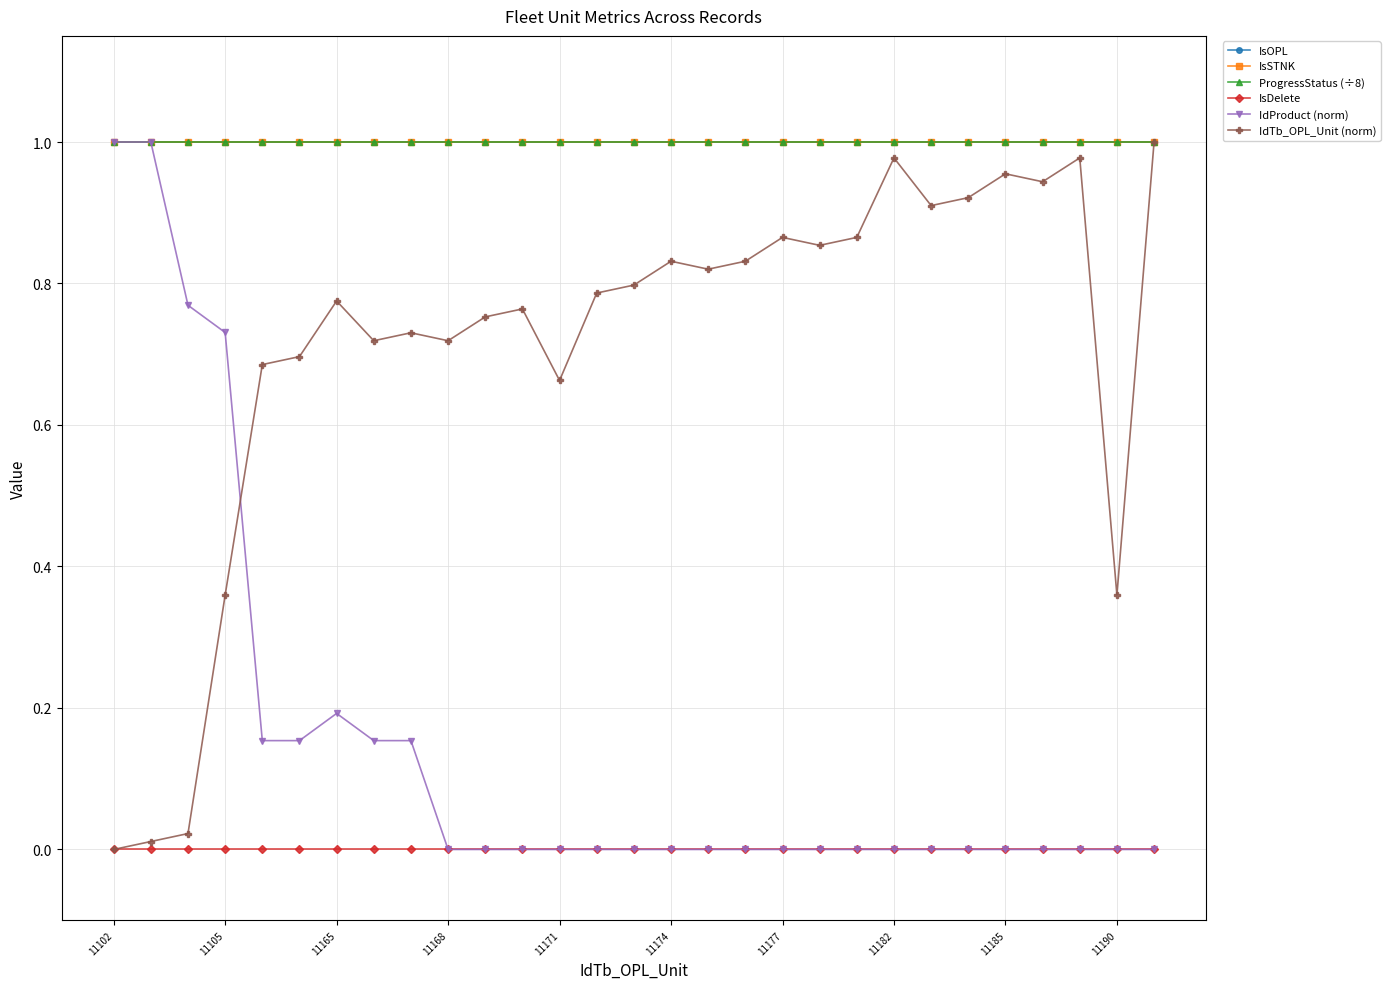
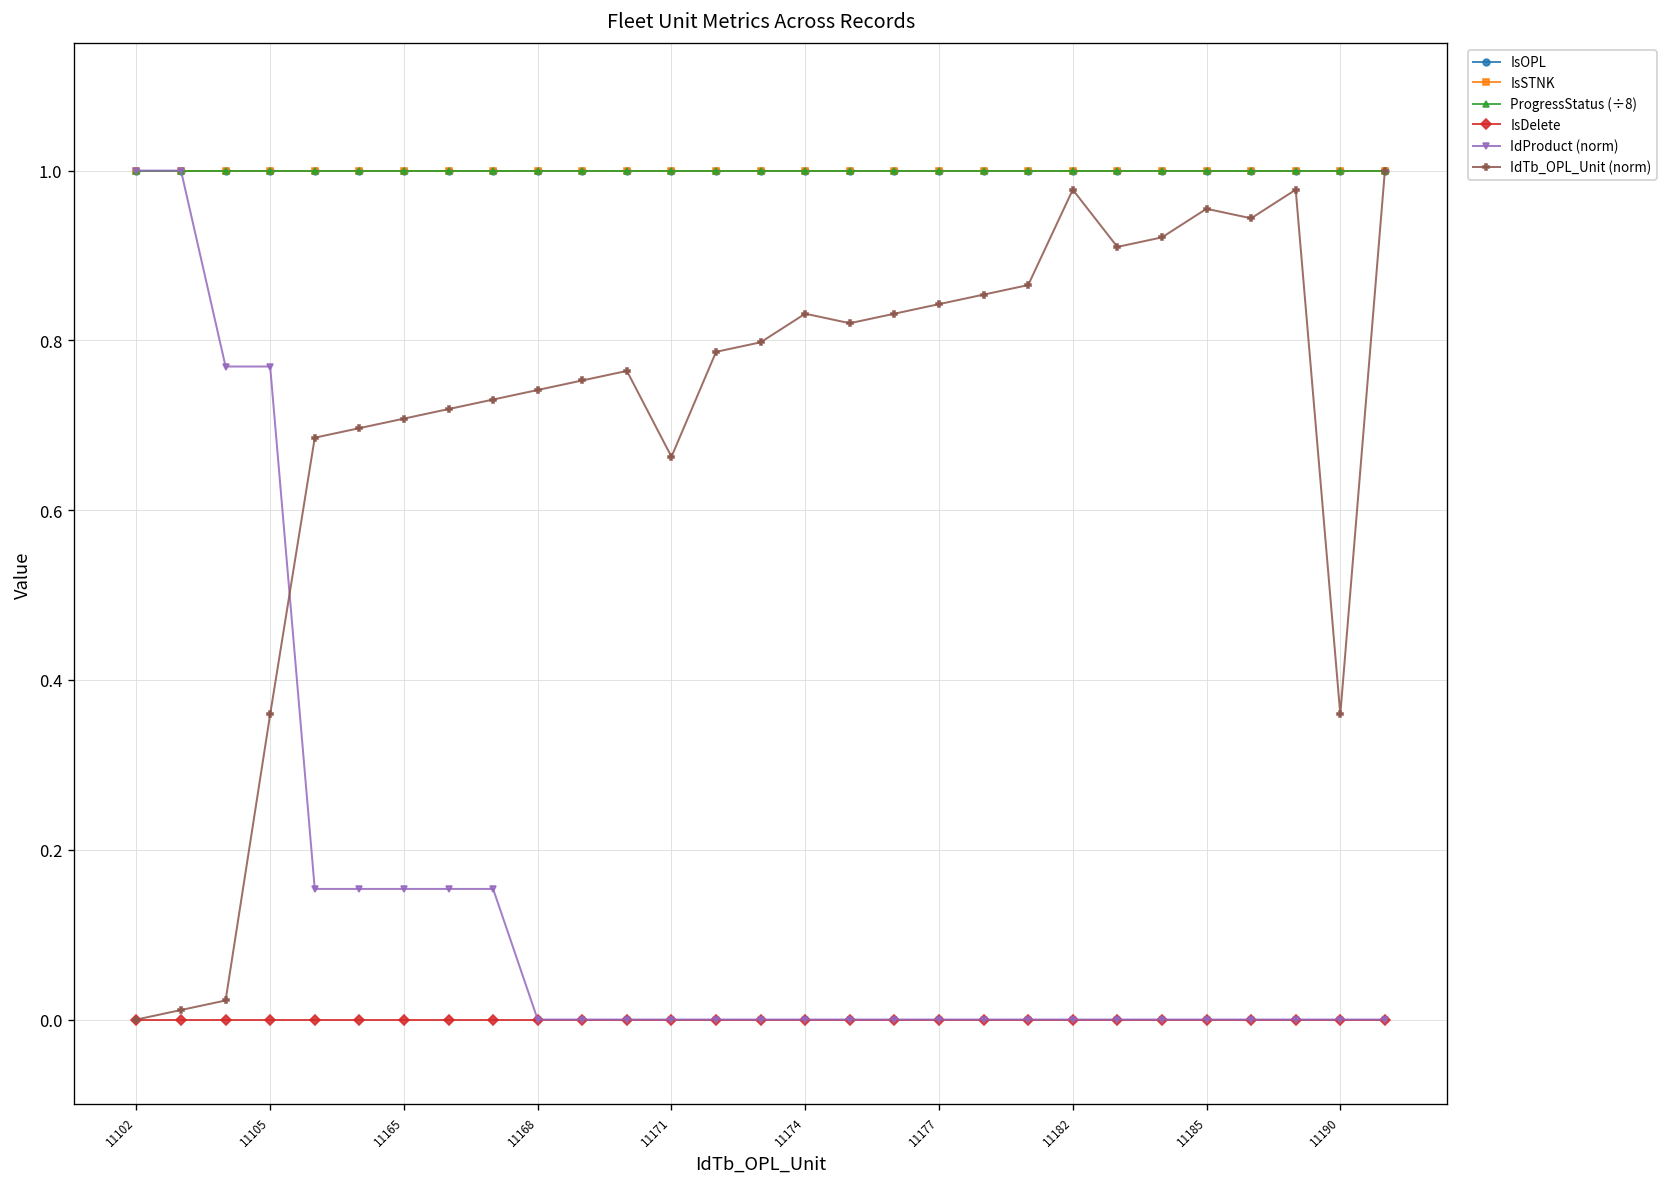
IdProduct (norm), 11105: 0.73 -> 0.77
IdProduct (norm), 11165: 0.19 -> 0.15
IdTb_OPL_Unit (norm), 11165: 0.78 -> 0.71
IdTb_OPL_Unit (norm), 11168: 0.72 -> 0.74
IdTb_OPL_Unit (norm), 11177: 0.87 -> 0.84
